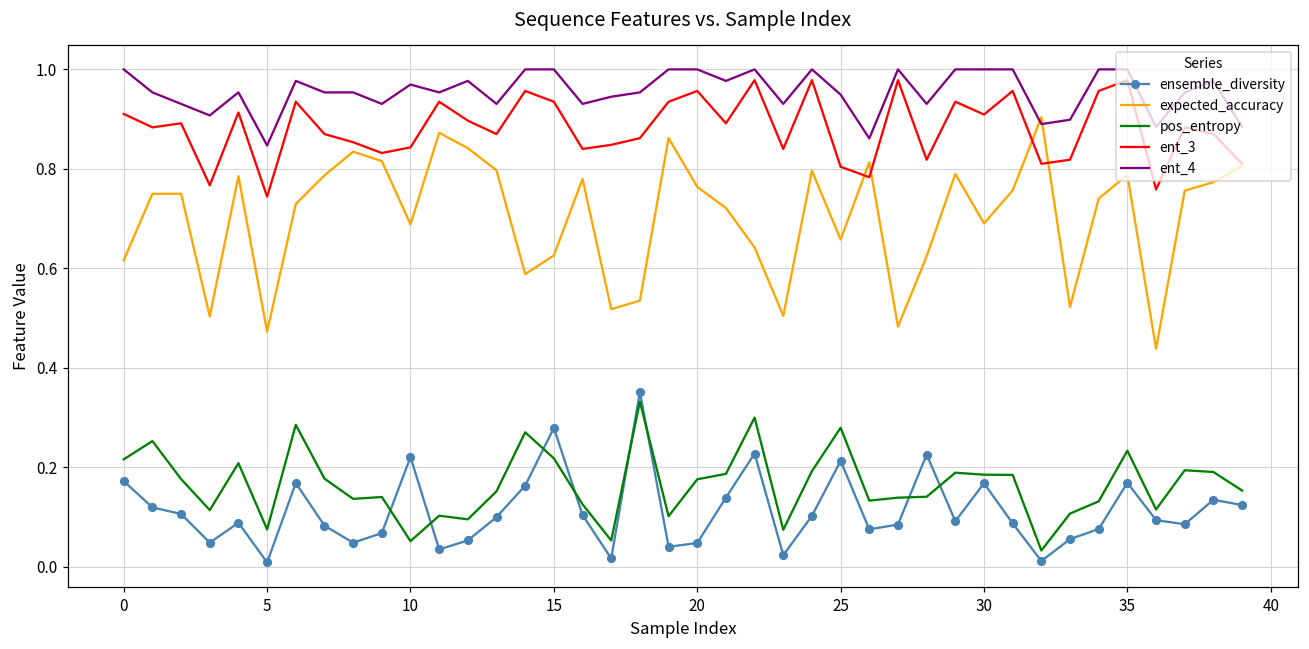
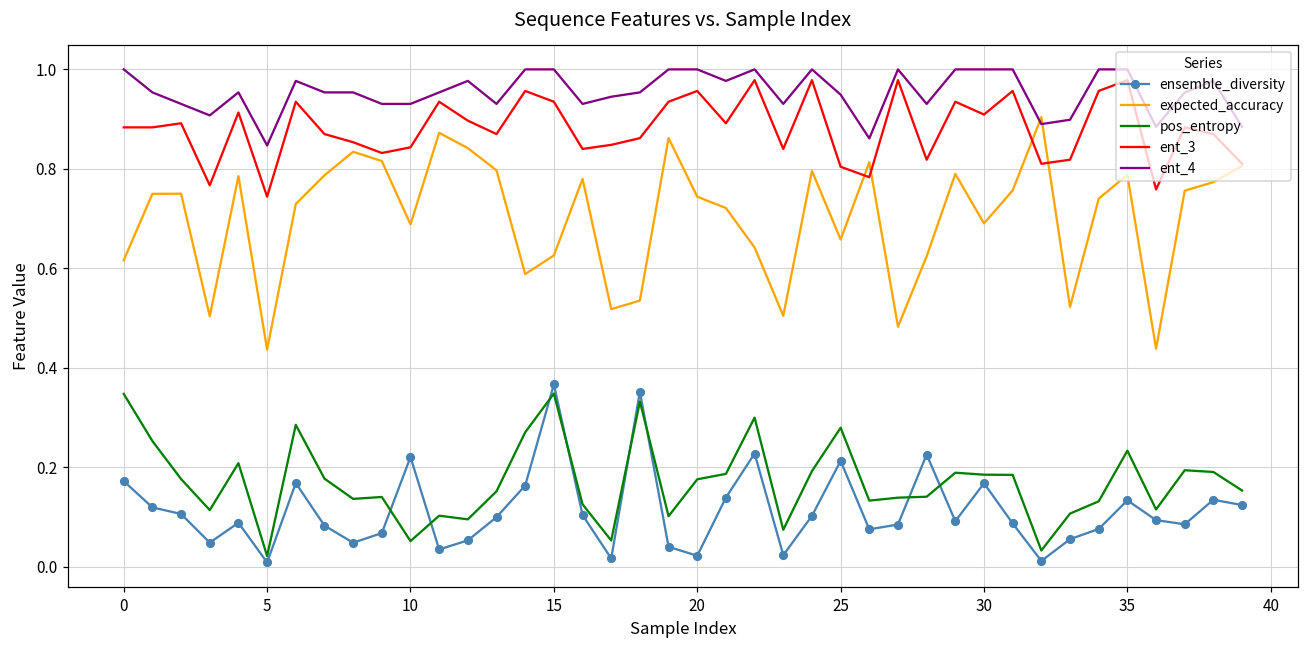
pos_entropy, 0: 0.22 -> 0.35
ent_3, 0: 0.91 -> 0.88
expected_accuracy, 5: 0.47 -> 0.44
pos_entropy, 5: 0.07 -> 0.02
ent_4, 10: 0.97 -> 0.93
ensemble_diversity, 15: 0.28 -> 0.37
pos_entropy, 15: 0.22 -> 0.35
ensemble_diversity, 20: 0.05 -> 0.02
expected_accuracy, 20: 0.76 -> 0.74
ensemble_diversity, 35: 0.17 -> 0.13
